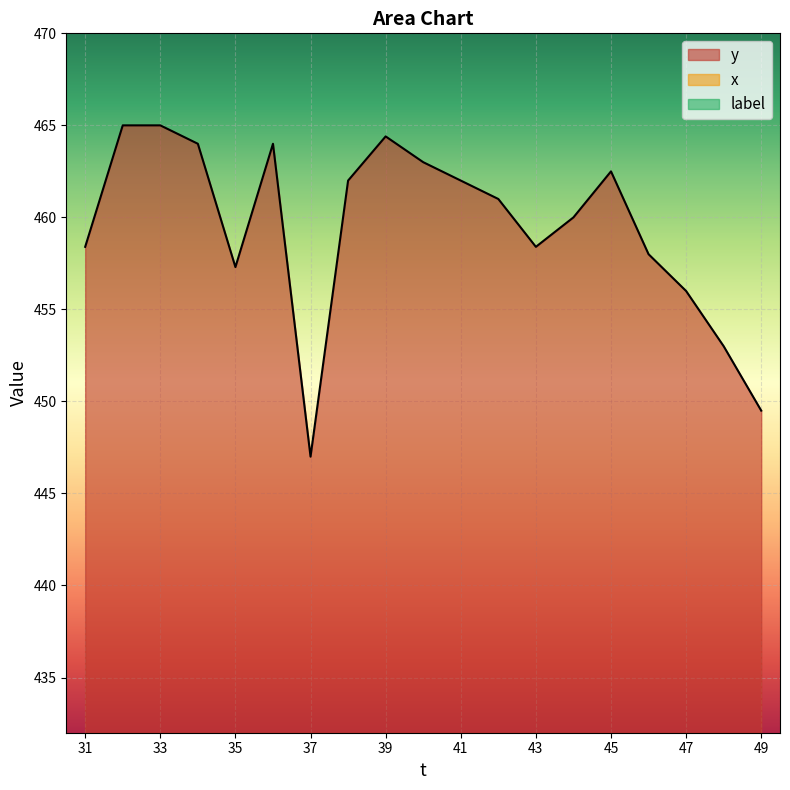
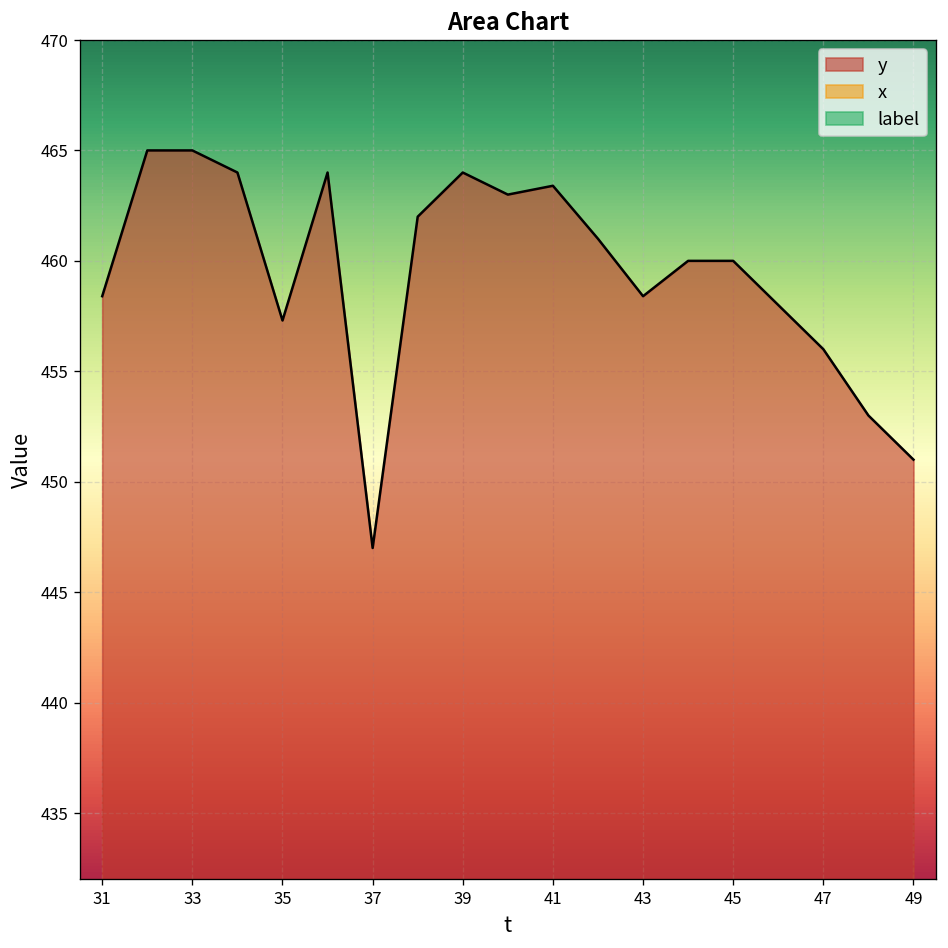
y, 39: 464.4 -> 464.0
y, 41: 462.0 -> 463.4
y, 45: 462.5 -> 460.0
y, 49: 449.5 -> 451.0
